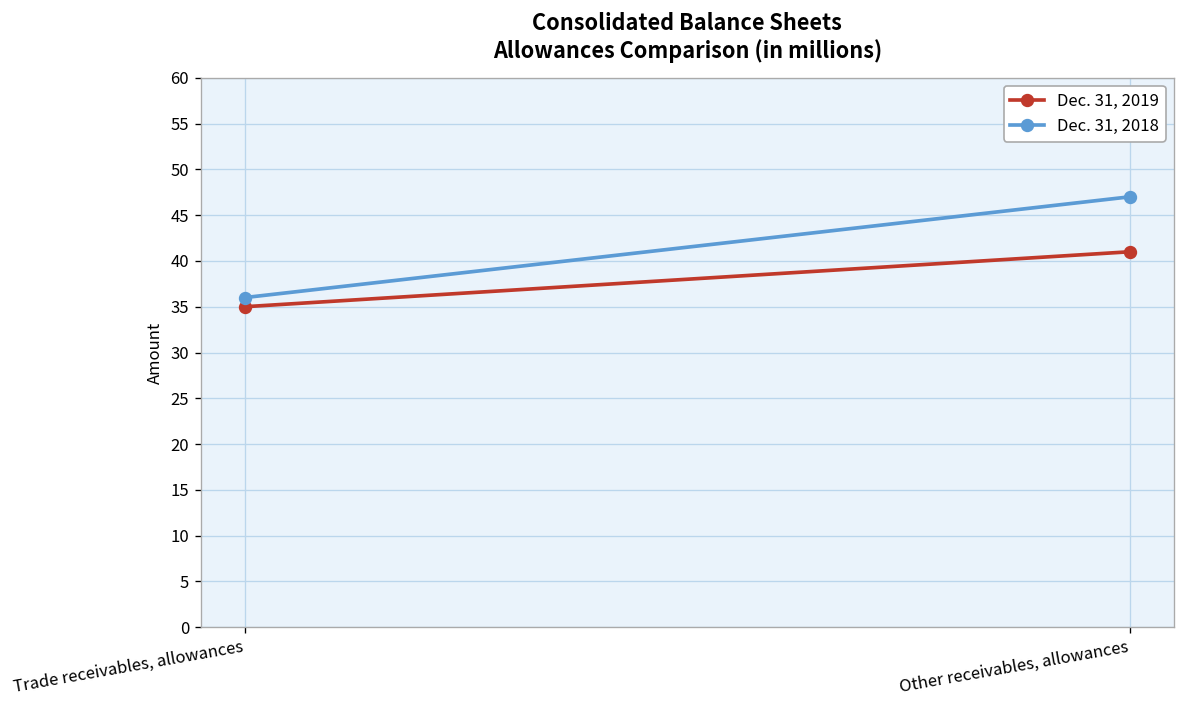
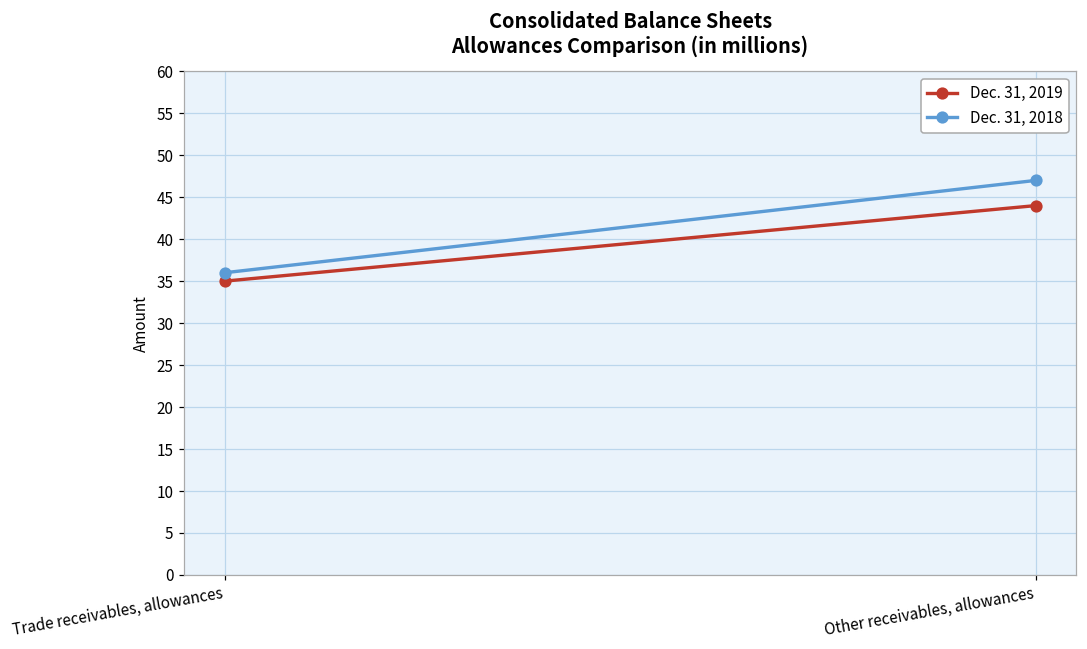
Dec. 31, 2019, Other receivables, allowances: 41 -> 44
